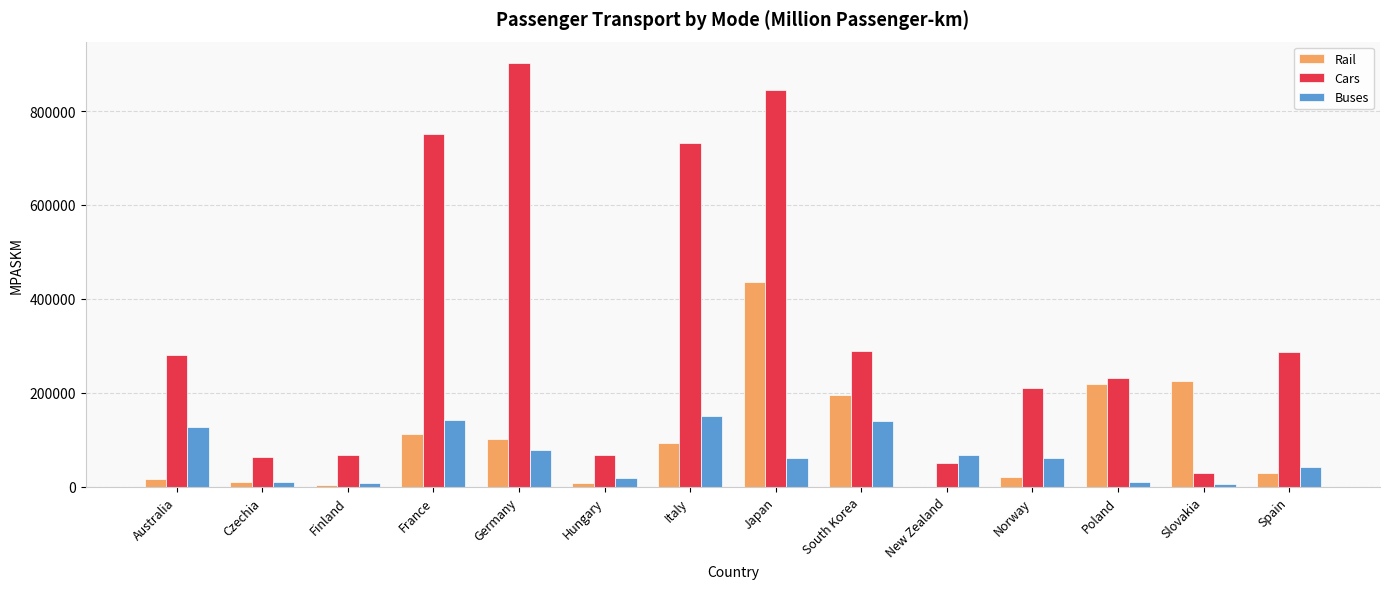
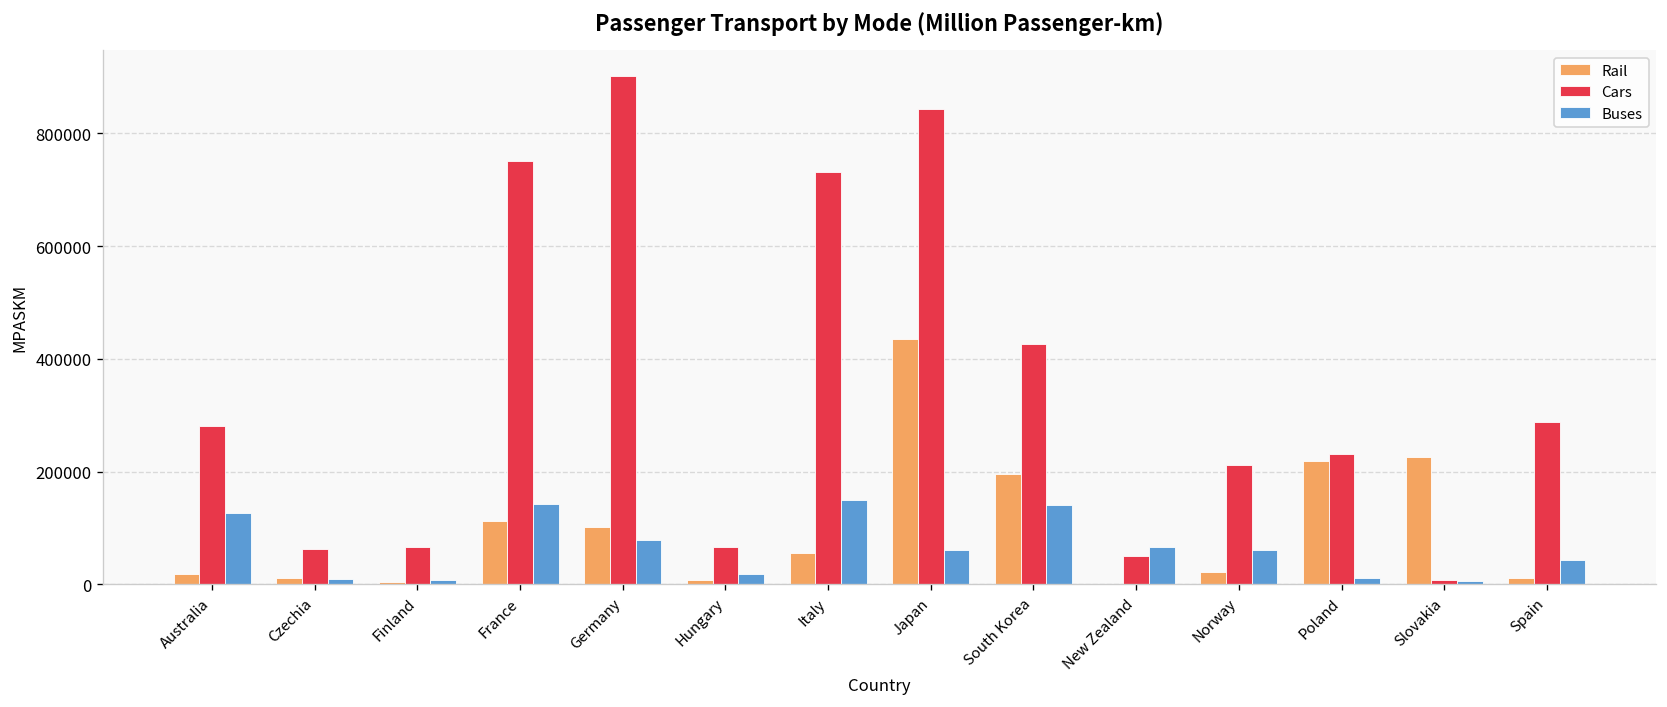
Rail, Italy: 90000 -> 60000
Cars, South Korea: 290000 -> 430000
Cars, Slovakia: 30000 -> 10000
Rail, Spain: 30000 -> 10000
